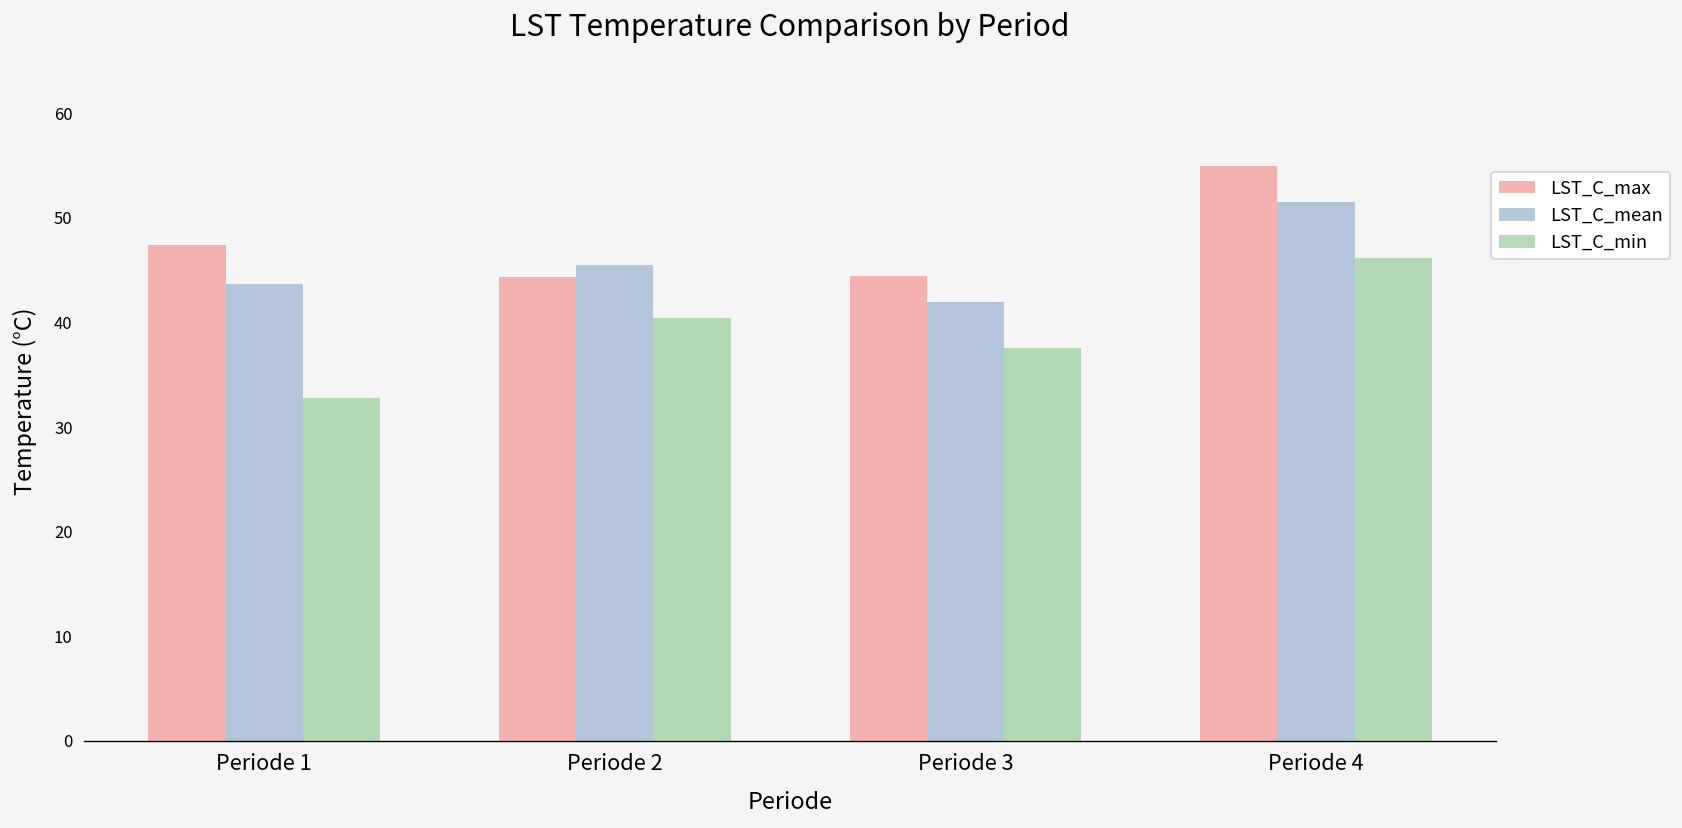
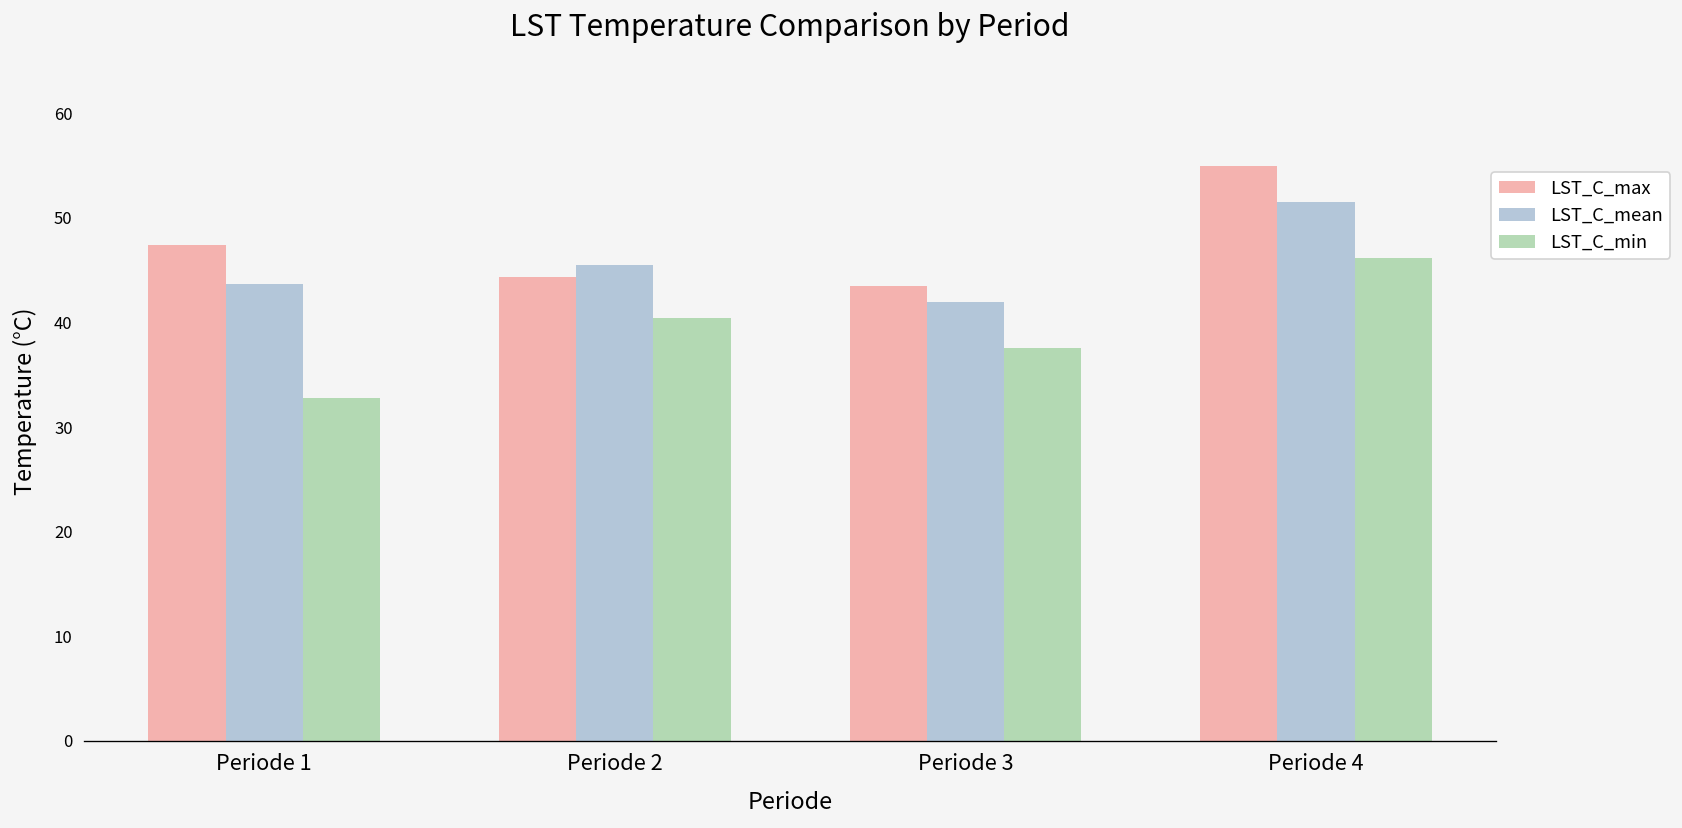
LST_C_max, Periode 3: 44 -> 43
